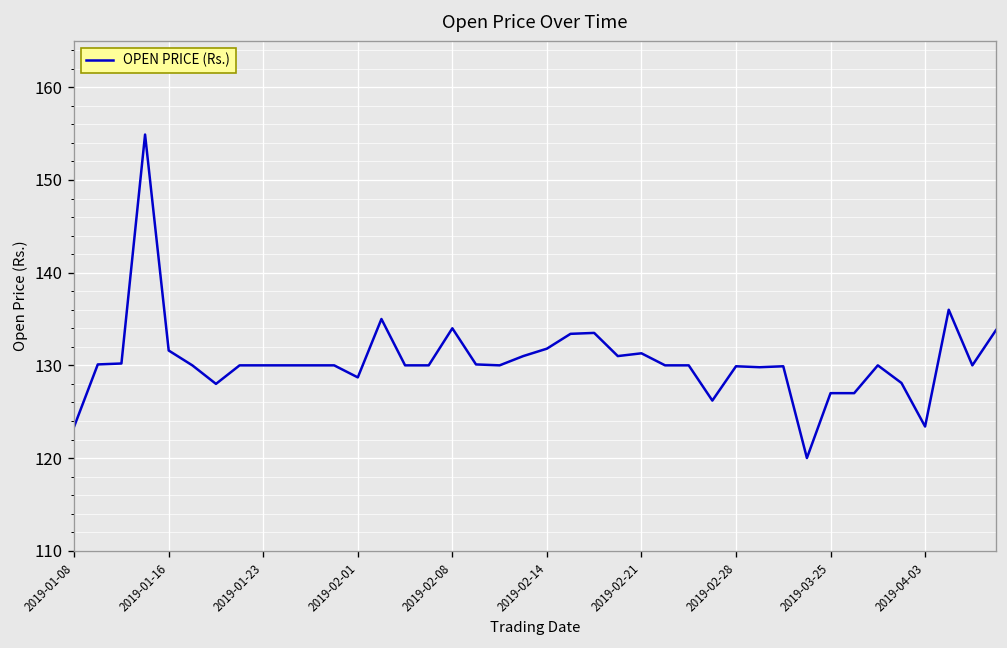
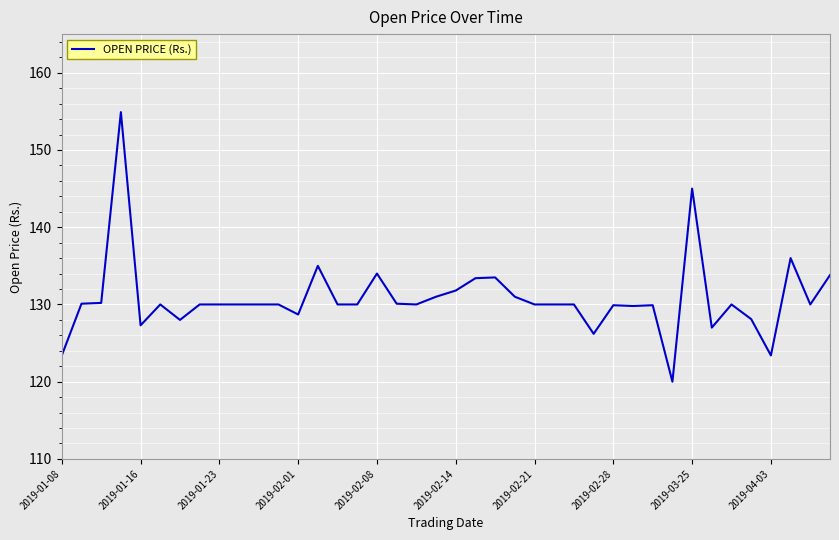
2019-01-16: 132 -> 127
2019-02-21: 131 -> 130
2019-03-25: 127 -> 145
